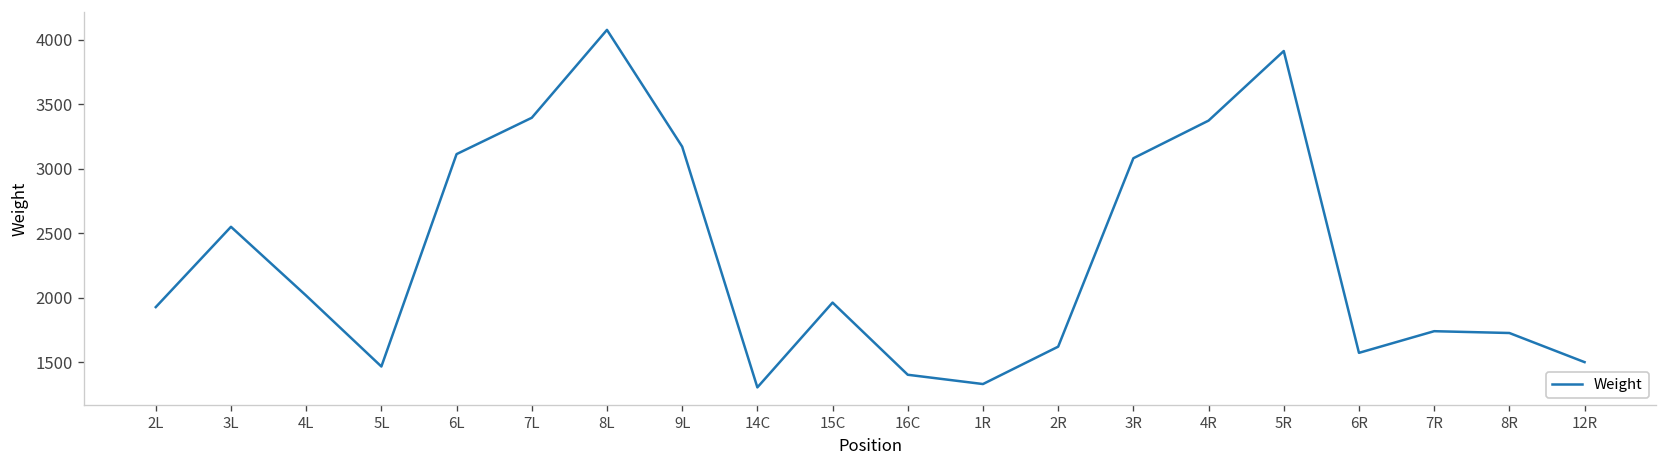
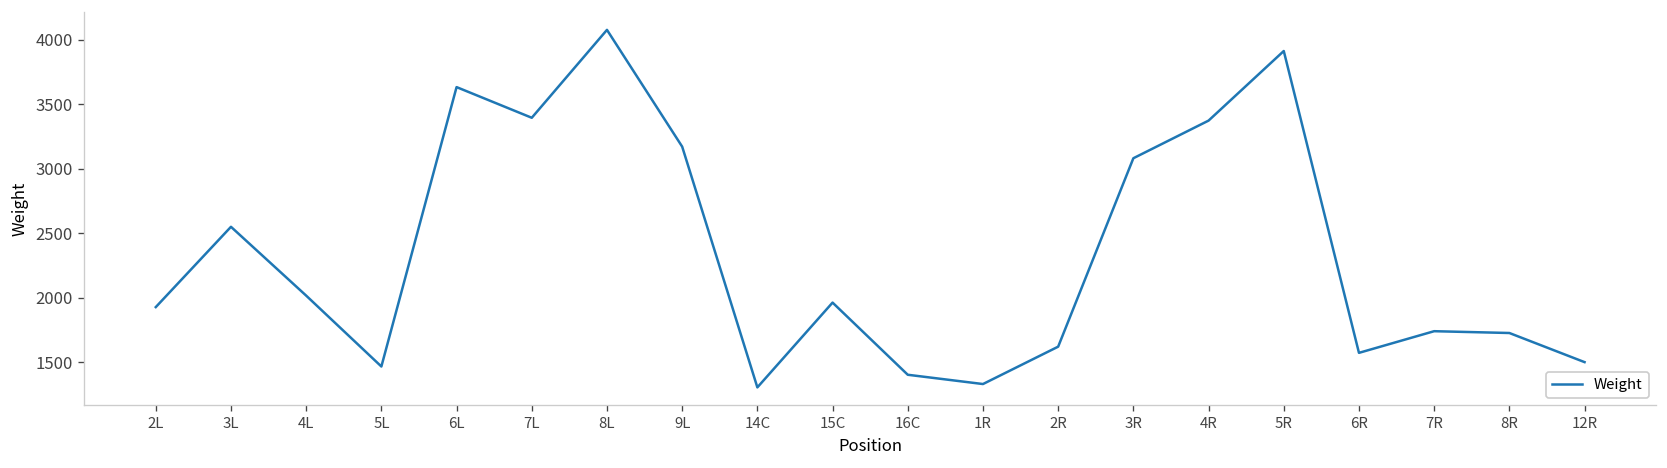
6L: 3110 -> 3630
